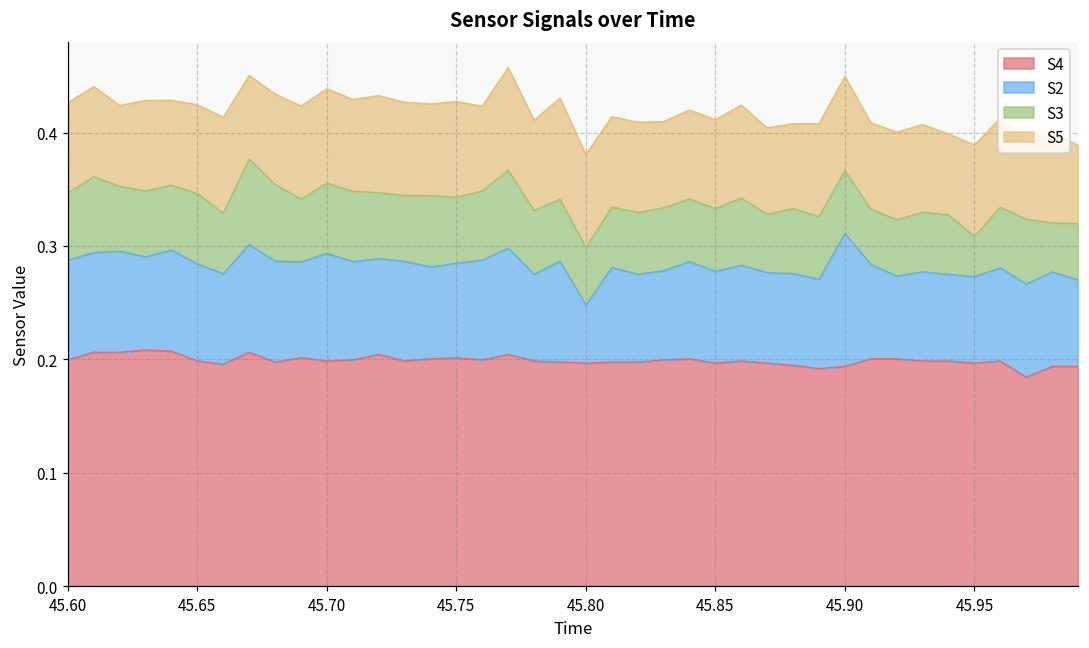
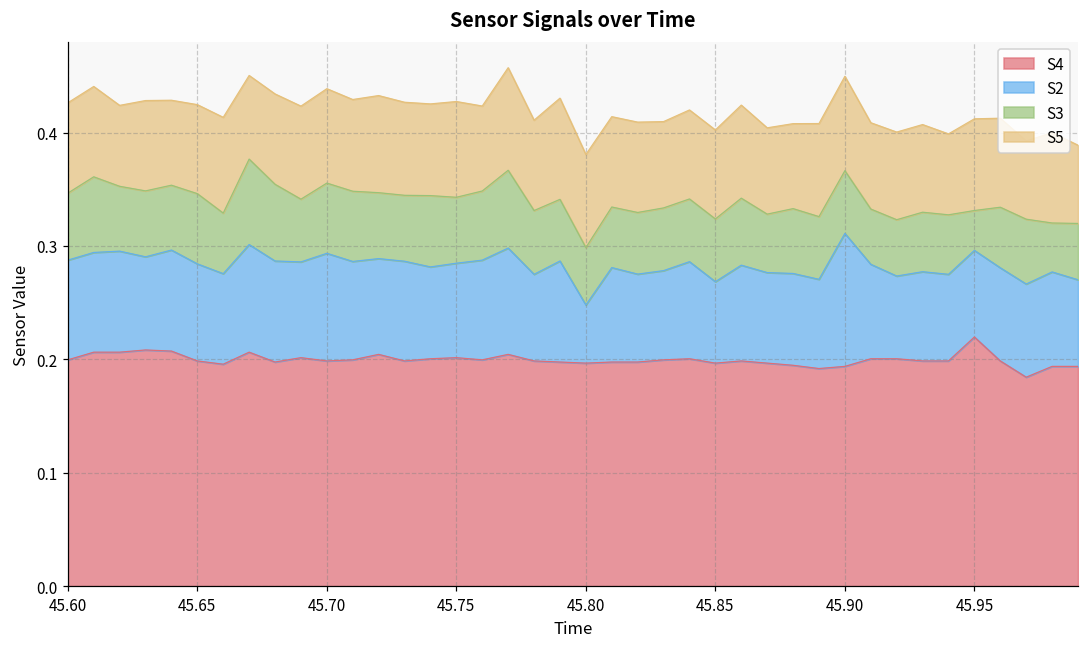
S2, 45.85: 0.081 -> 0.072
S4, 45.95: 0.197 -> 0.220
